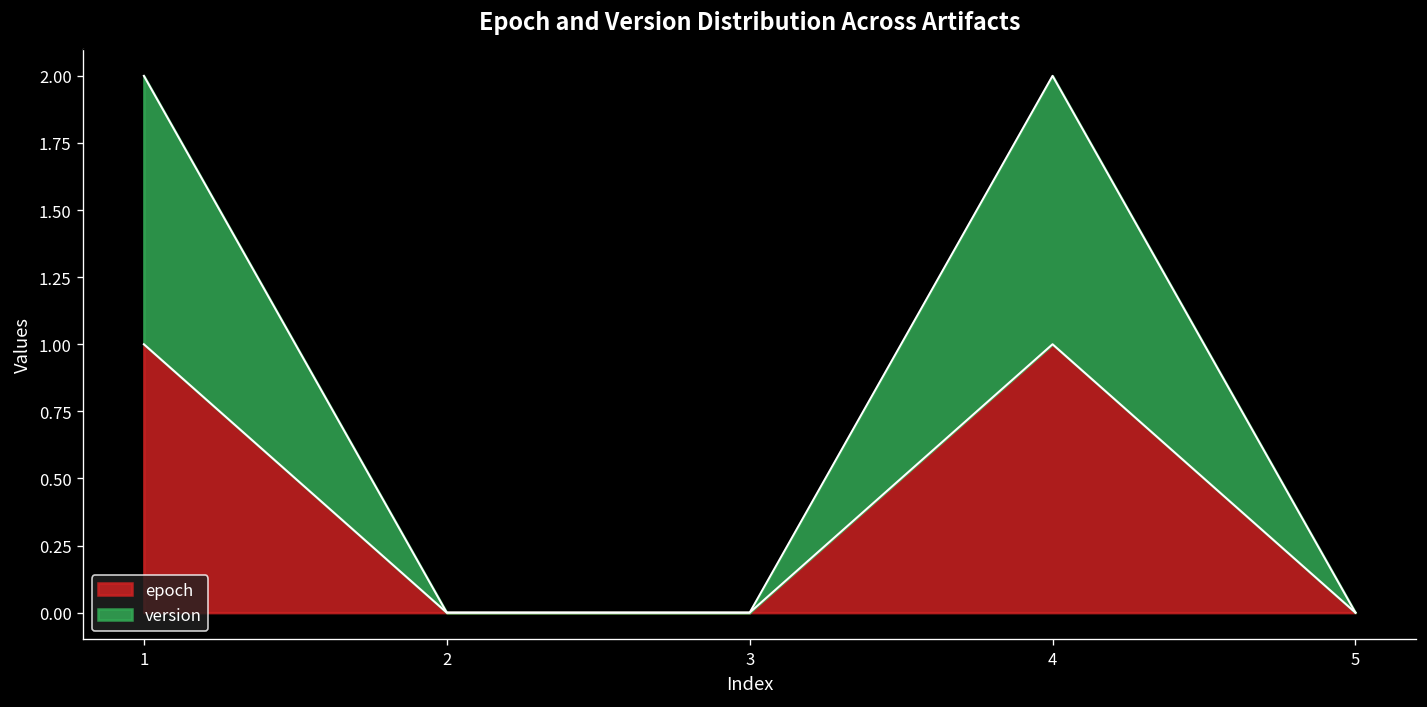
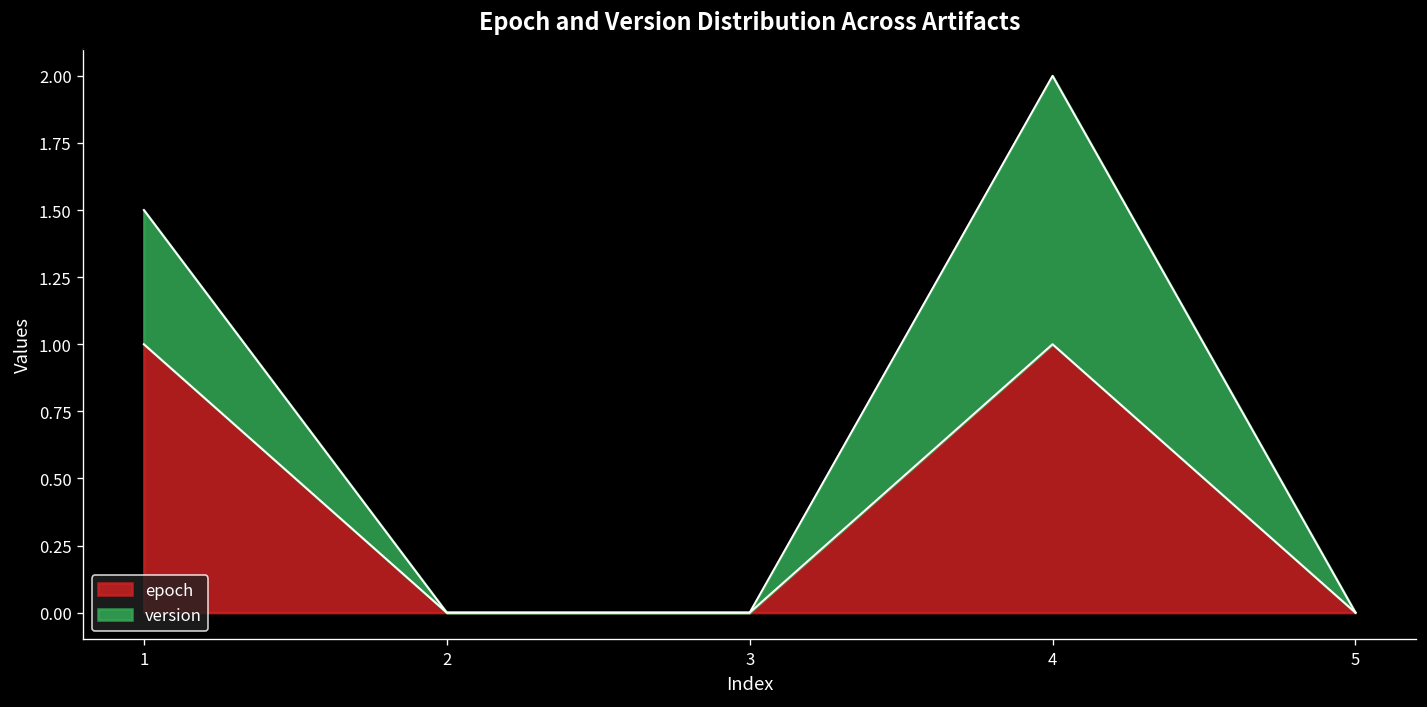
version, 1: 1.00 -> 0.50
